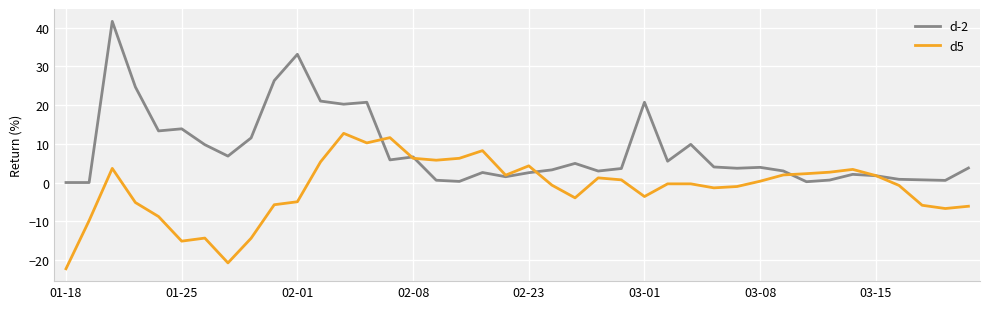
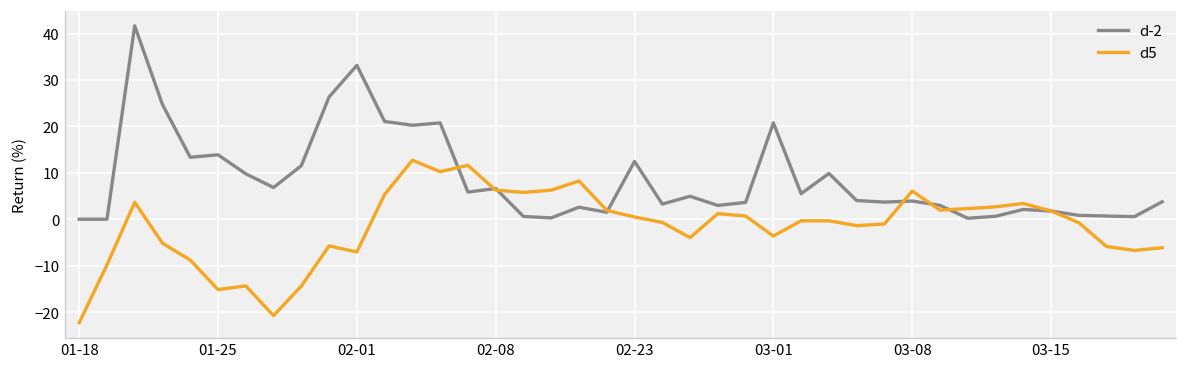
d5, 02-01: -5 -> -7
d-2, 02-23: 3 -> 12
d5, 02-23: 4 -> 0
d5, 03-08: 0 -> 6
